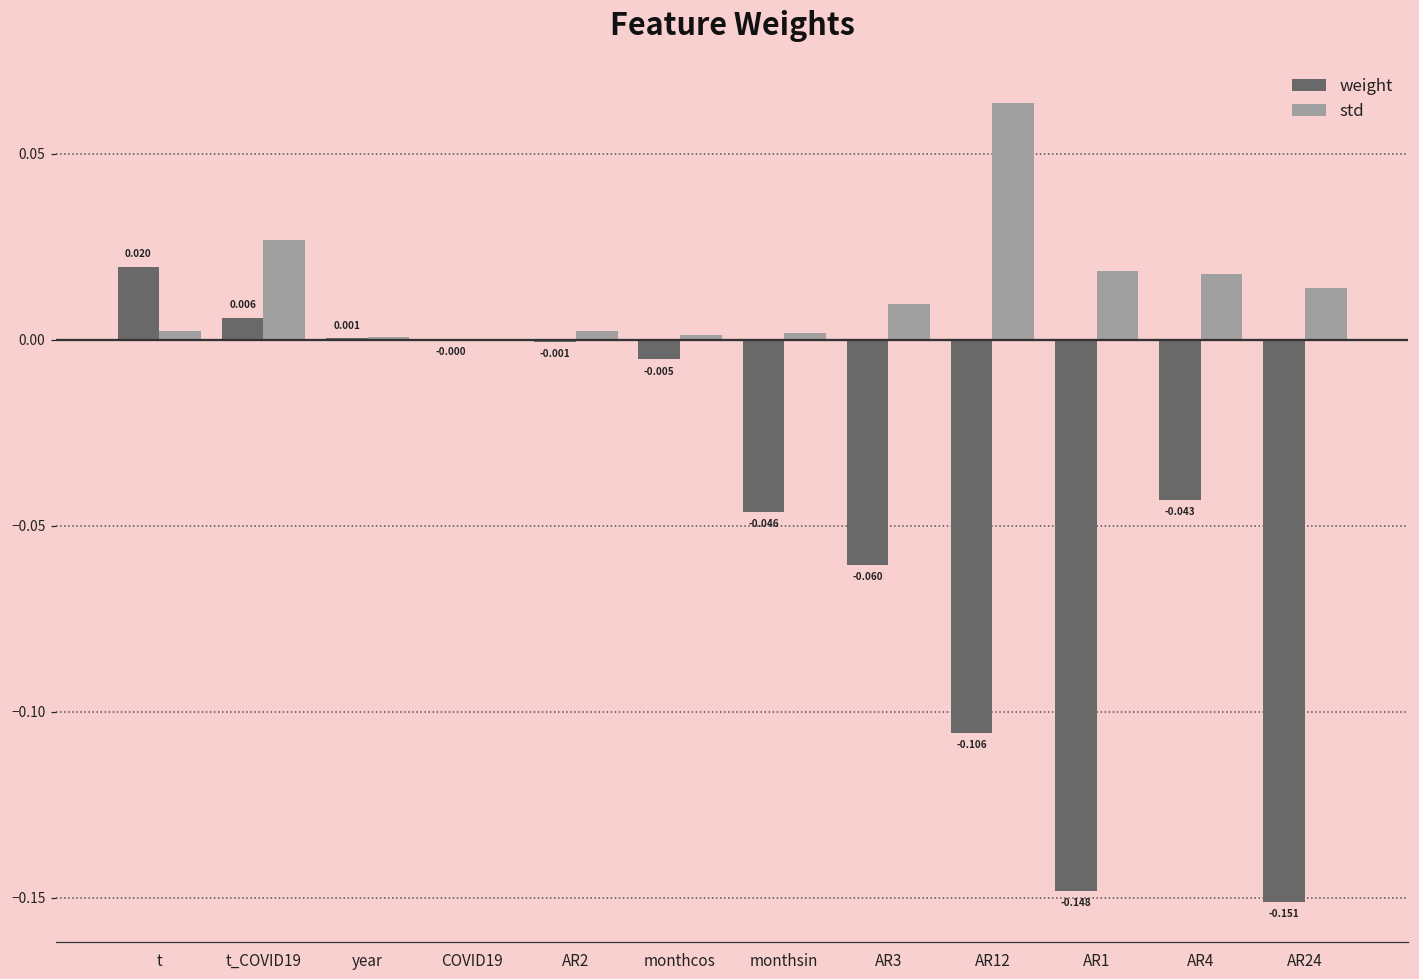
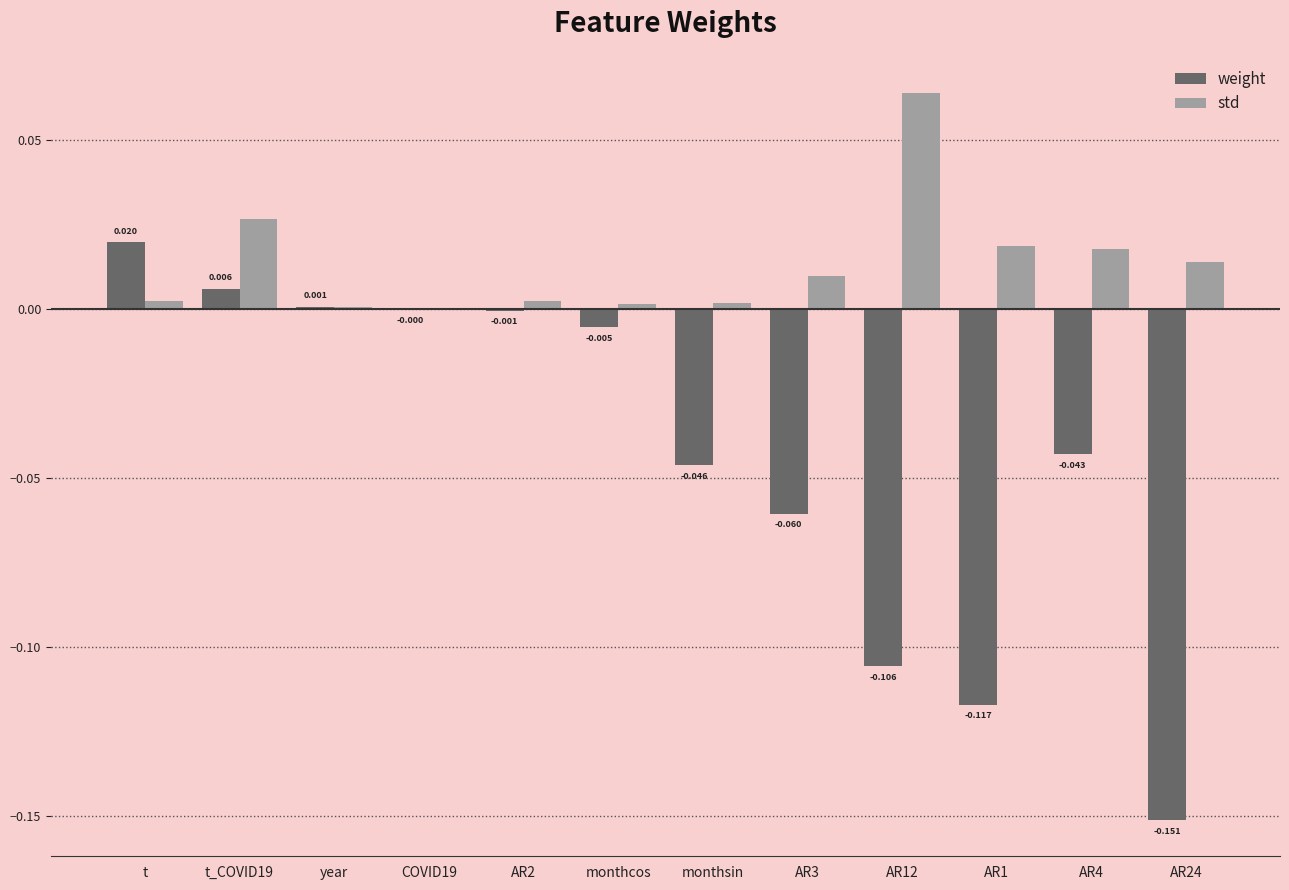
weight, AR1: -0.148 -> -0.117
